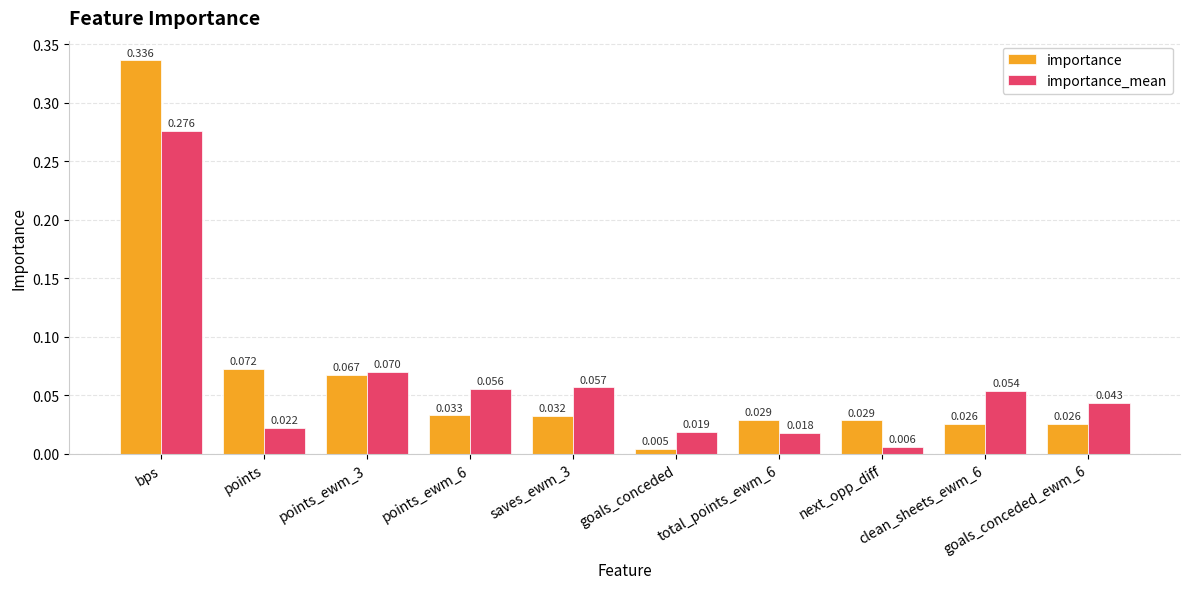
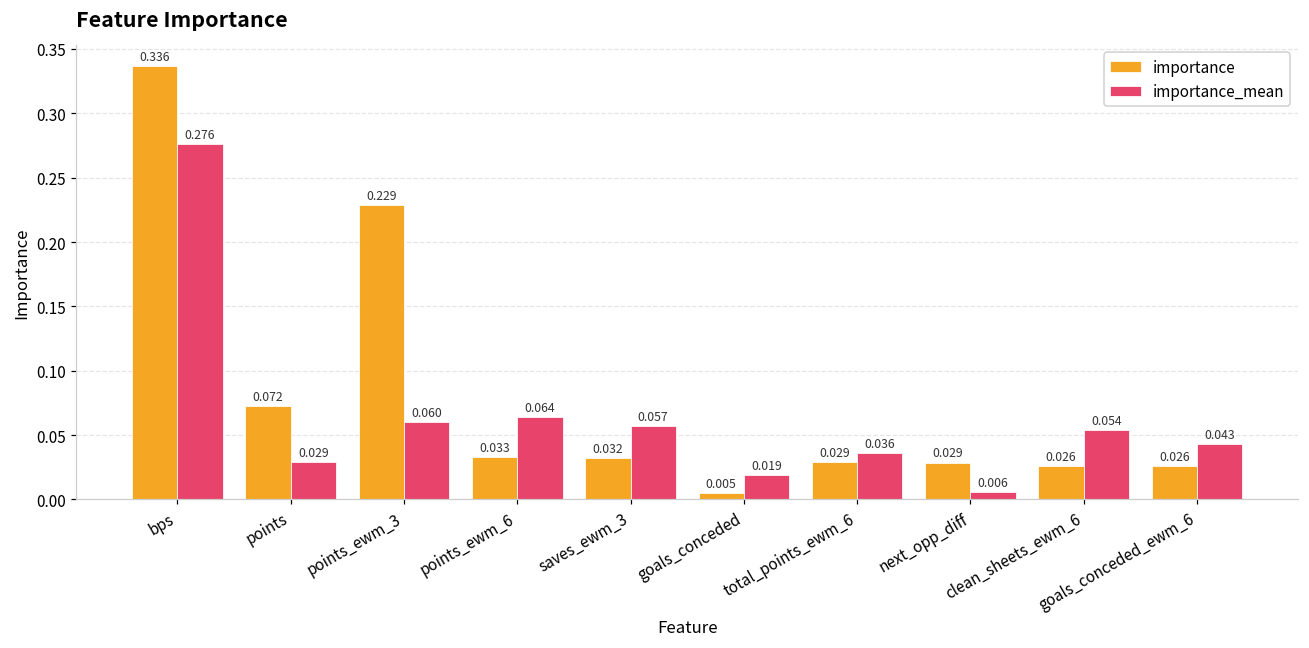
importance_mean, points: 0.022 -> 0.029
importance, points_ewm_3: 0.067 -> 0.229
importance_mean, points_ewm_3: 0.070 -> 0.060
importance_mean, points_ewm_6: 0.056 -> 0.064
importance_mean, total_points_ewm_6: 0.018 -> 0.036
